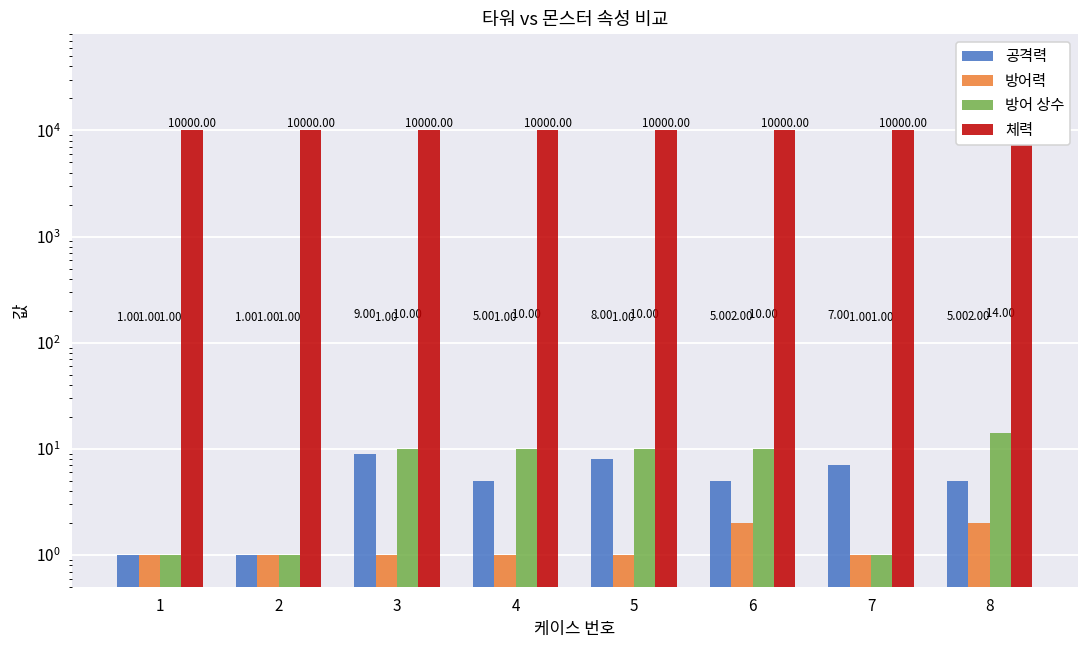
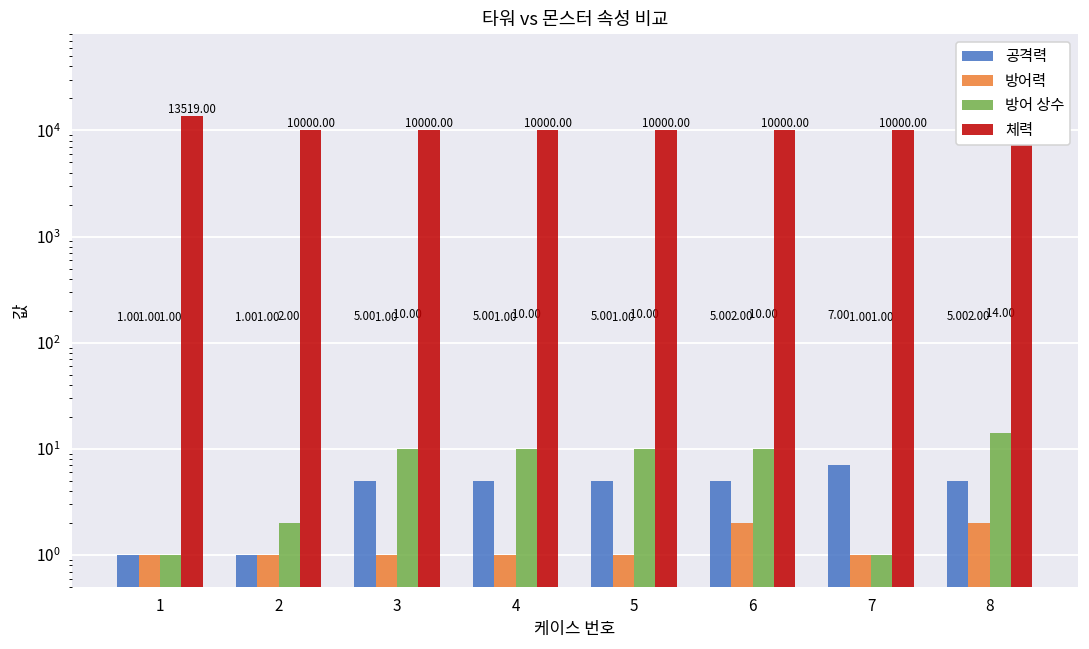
체력, 1: 10000.00 -> 13519.00
방어 상수, 2: 1.00 -> 2.00
공격력, 3: 9.00 -> 5.00
공격력, 5: 8.00 -> 5.00
